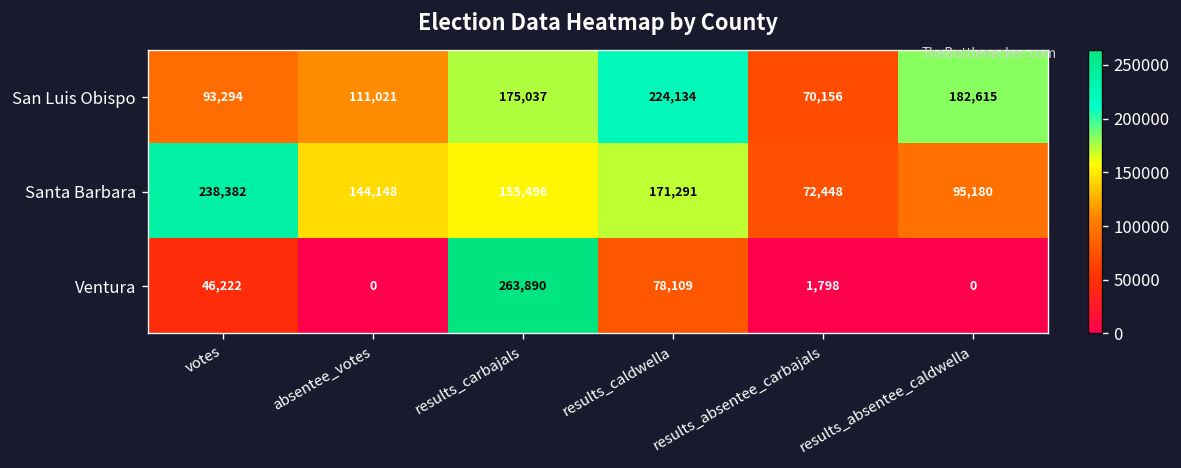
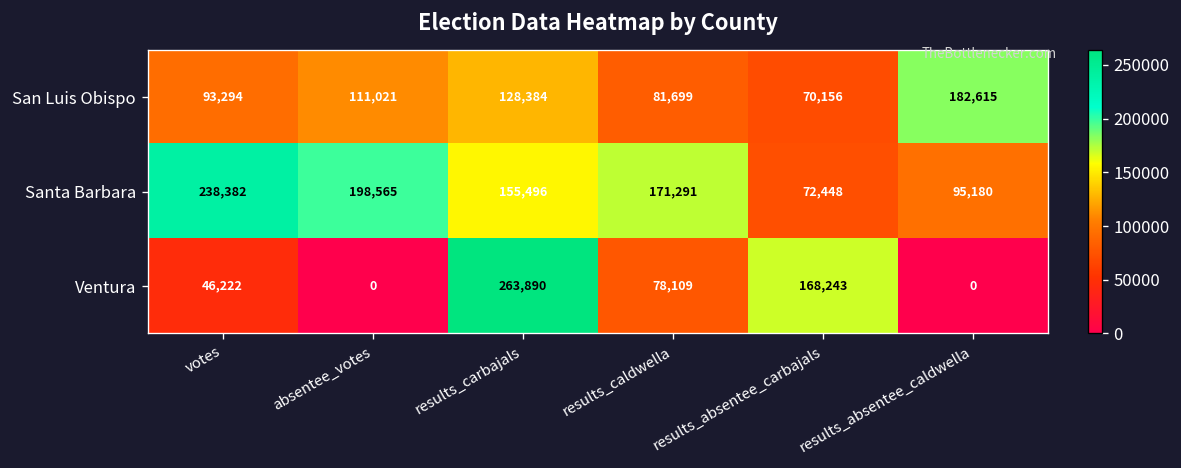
San Luis Obispo, results_carbajals: 175,037 -> 128,384
San Luis Obispo, results_caldwella: 224,134 -> 81,699
Santa Barbara, absentee_votes: 144,148 -> 198,565
Ventura, results_absentee_carbajals: 1,798 -> 168,243
